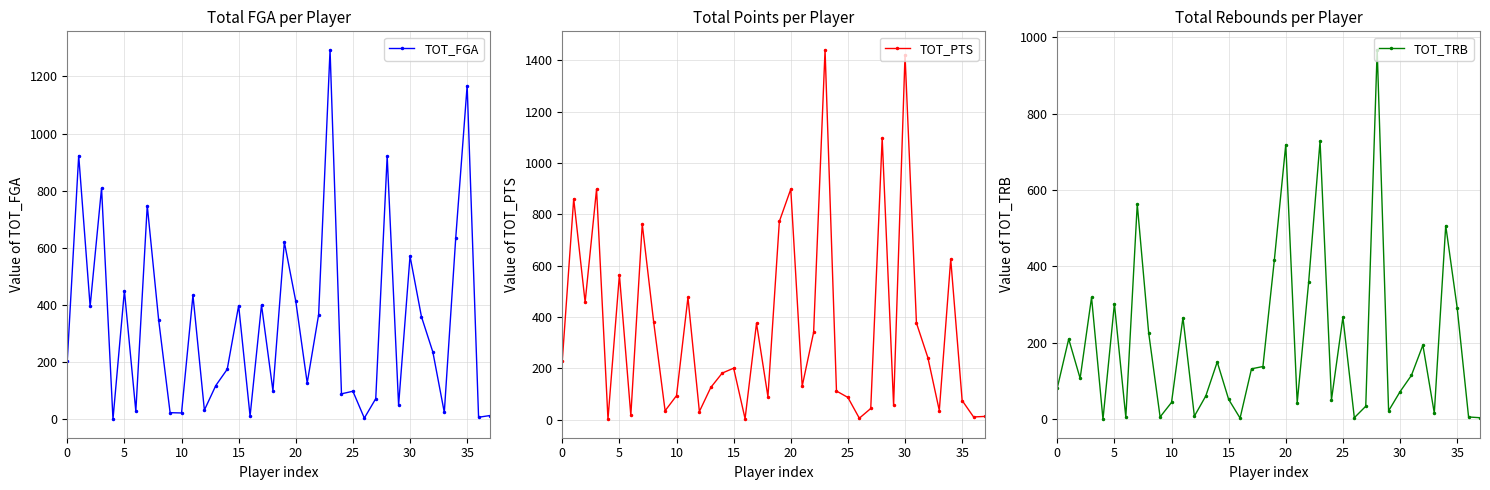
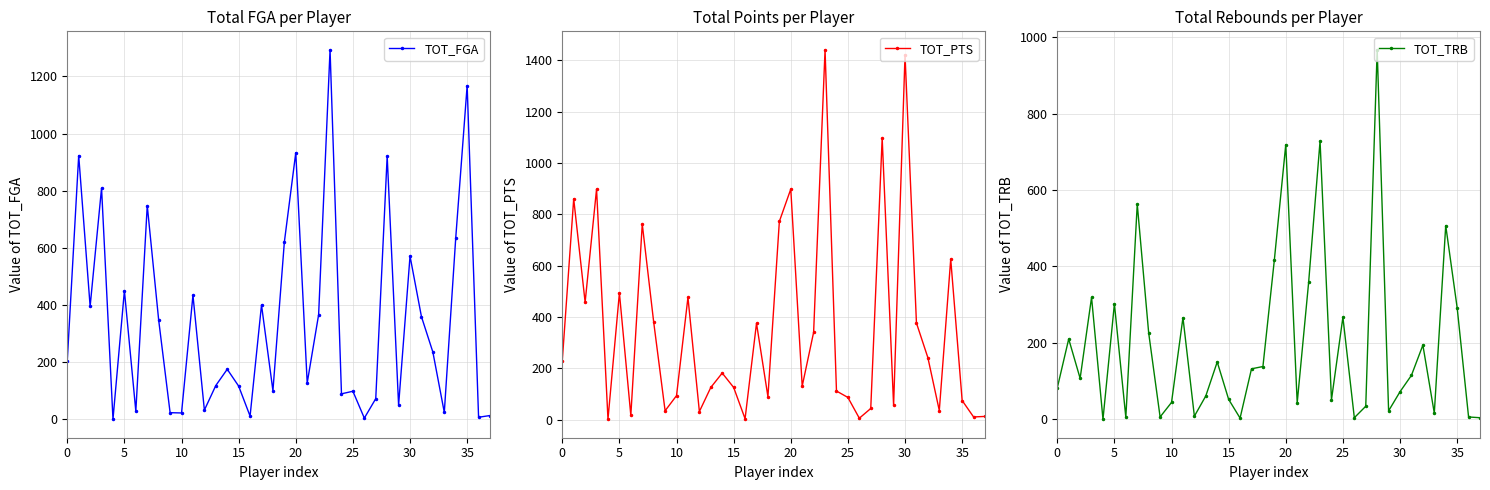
Total FGA per Player, 15: 400 -> 120
Total FGA per Player, 20: 410 -> 930
Total Points per Player, 5: 560 -> 490
Total Points per Player, 15: 200 -> 130
